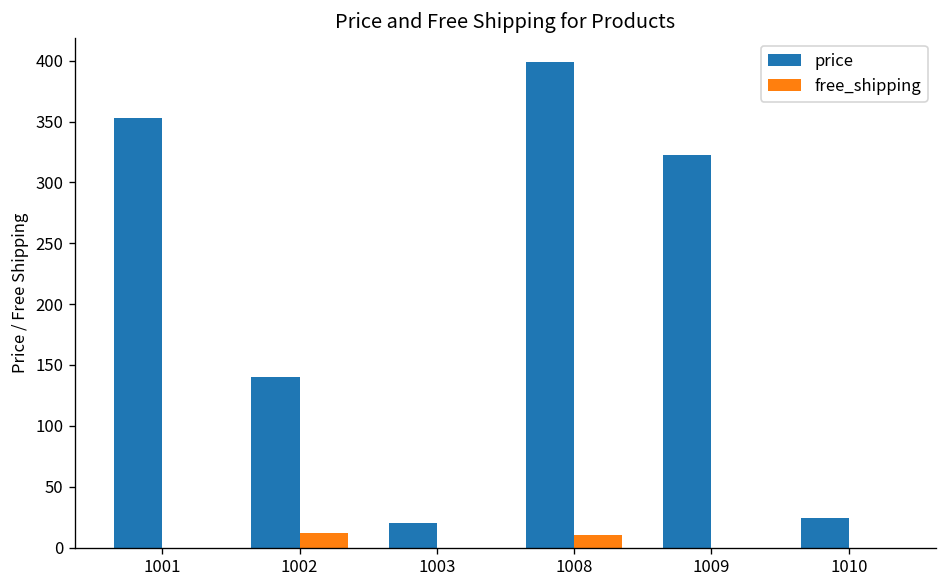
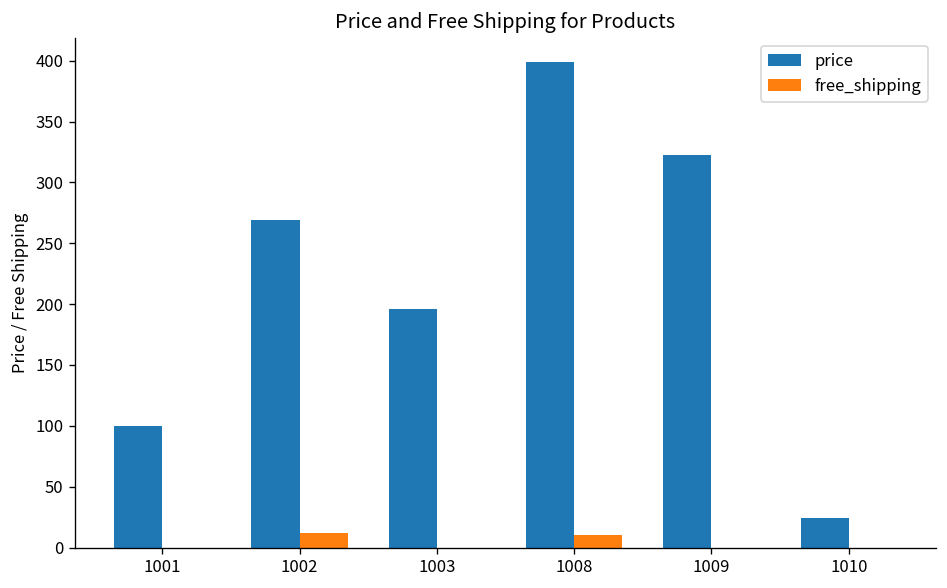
price, 1001: 353 -> 100
price, 1002: 140 -> 269
price, 1003: 20 -> 196
